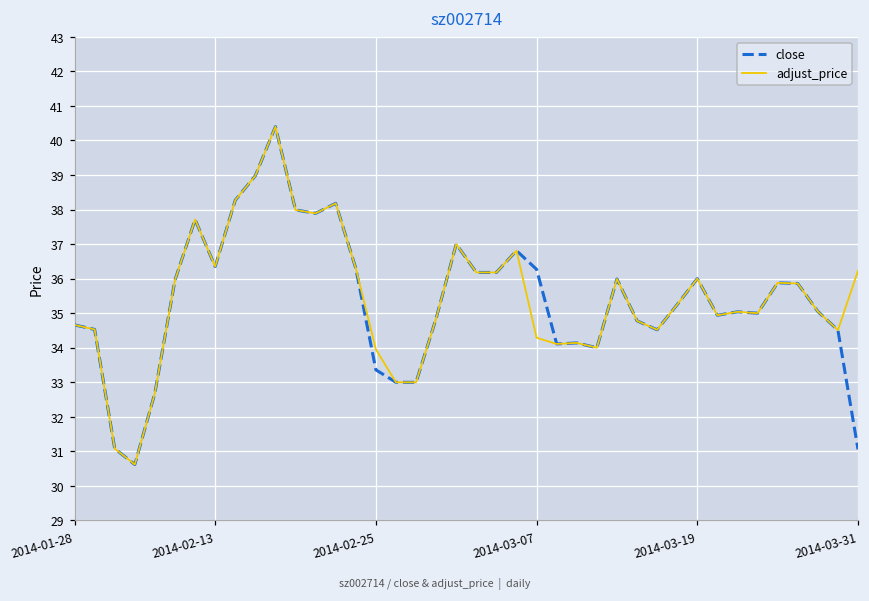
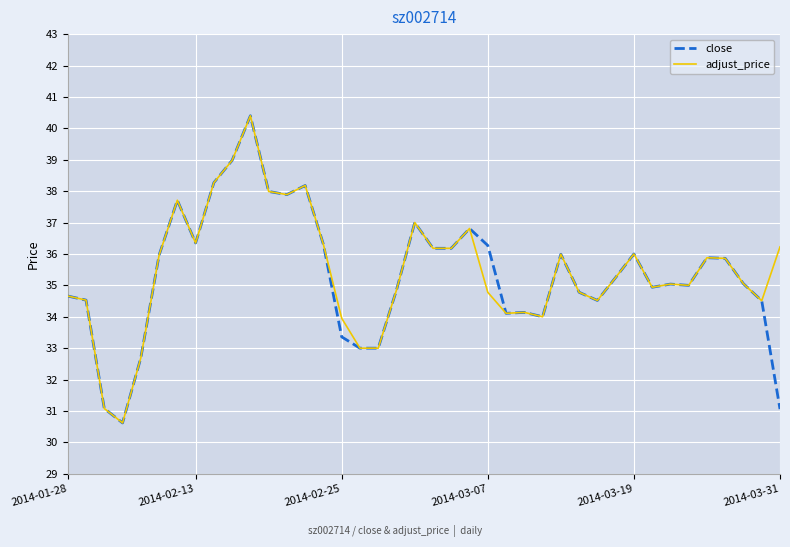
adjust_price, 2014-03-07: 34.3 -> 34.8
